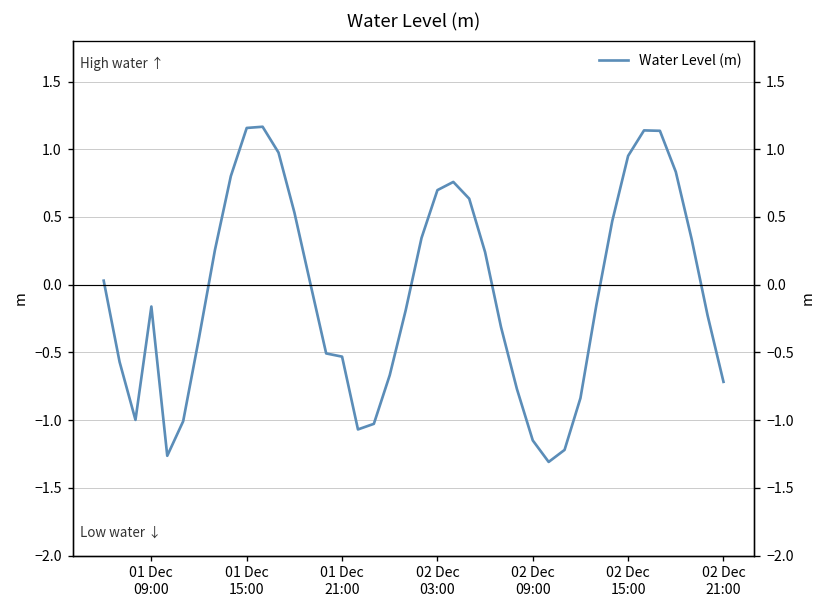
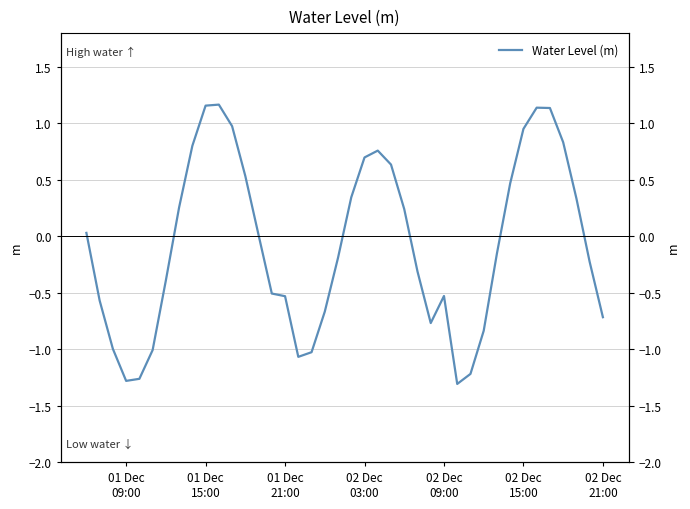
01 Dec 09:00: -0.16 -> -1.28
02 Dec 09:00: -1.15 -> -0.53
